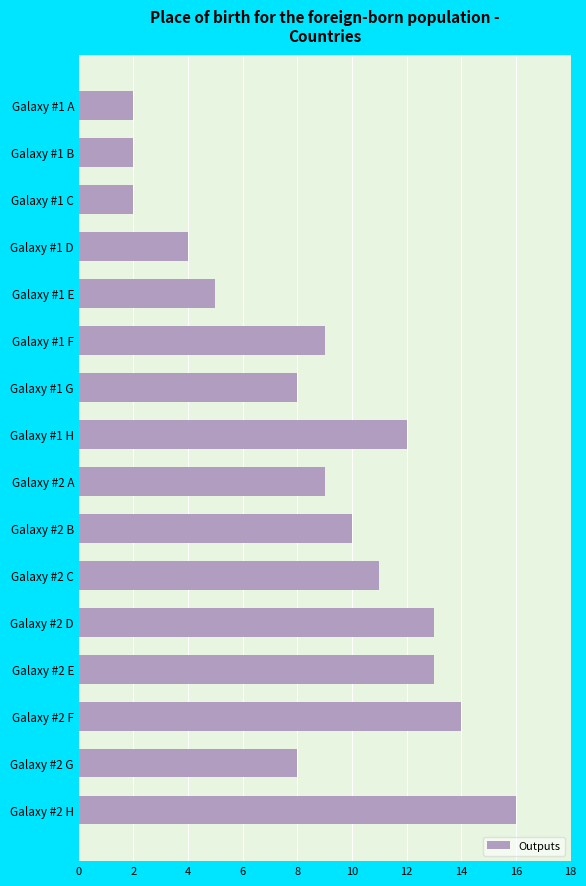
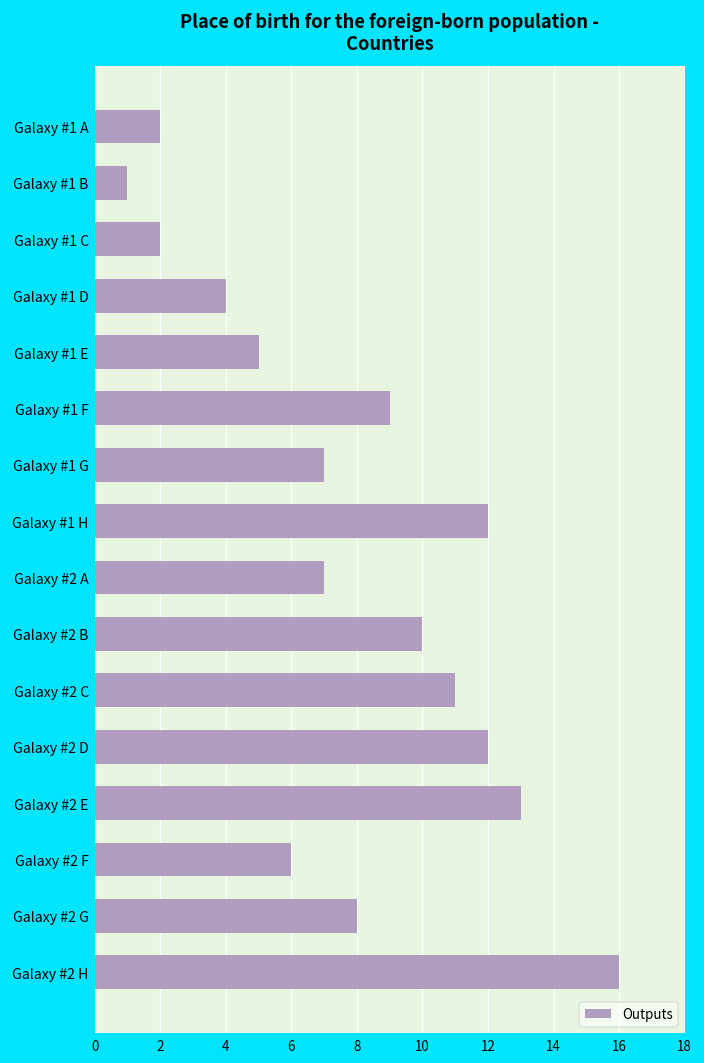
Galaxy #1 B: 2 -> 1
Galaxy #1 G: 8 -> 7
Galaxy #2 A: 9 -> 7
Galaxy #2 D: 13 -> 12
Galaxy #2 F: 14 -> 6
